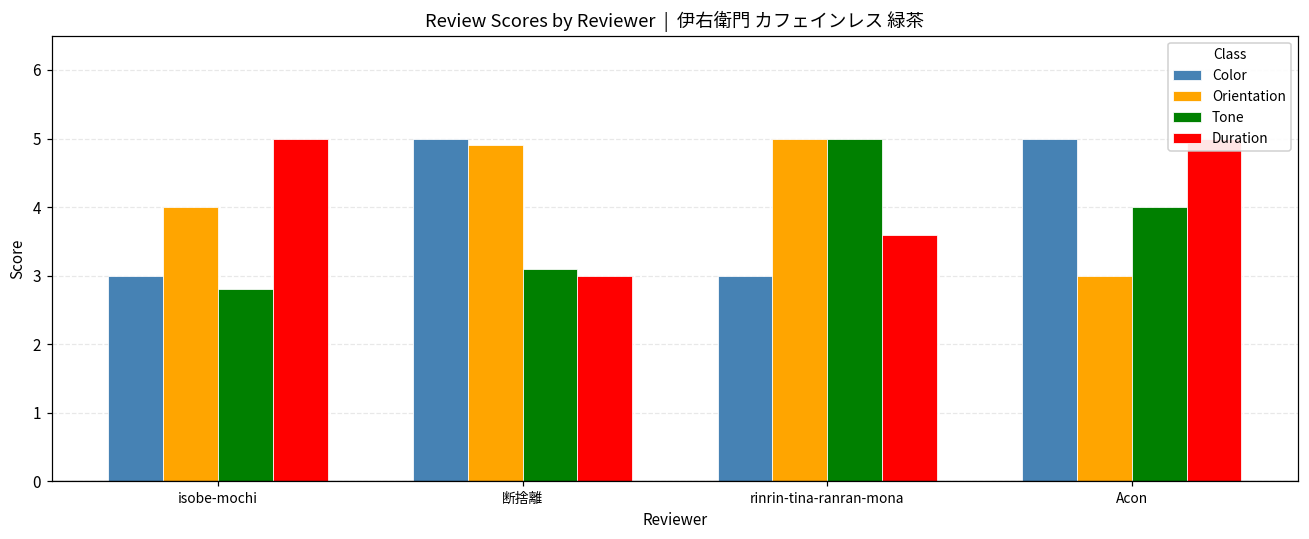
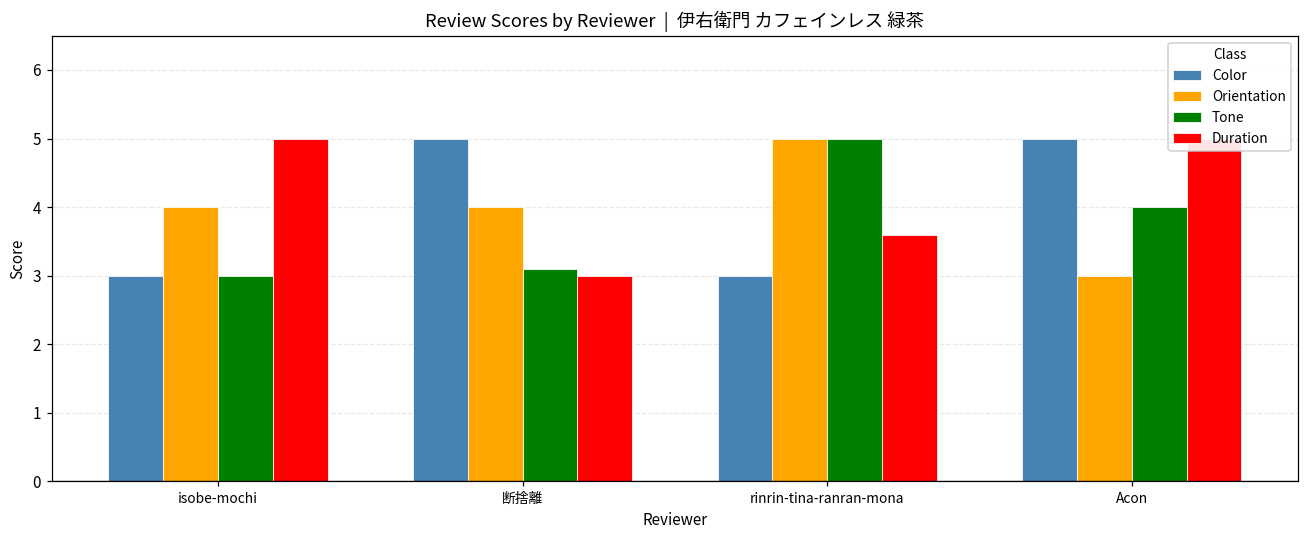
Tone, isobe-mochi: 2.8 -> 3.0
Orientation, 断捨離: 4.9 -> 4.0
